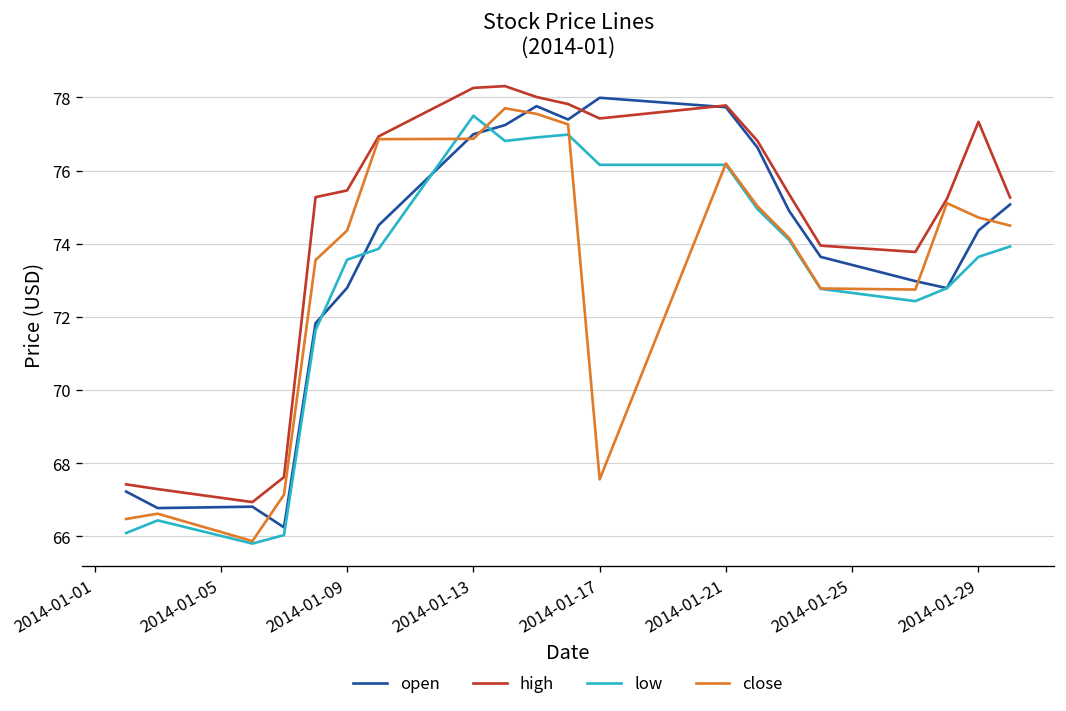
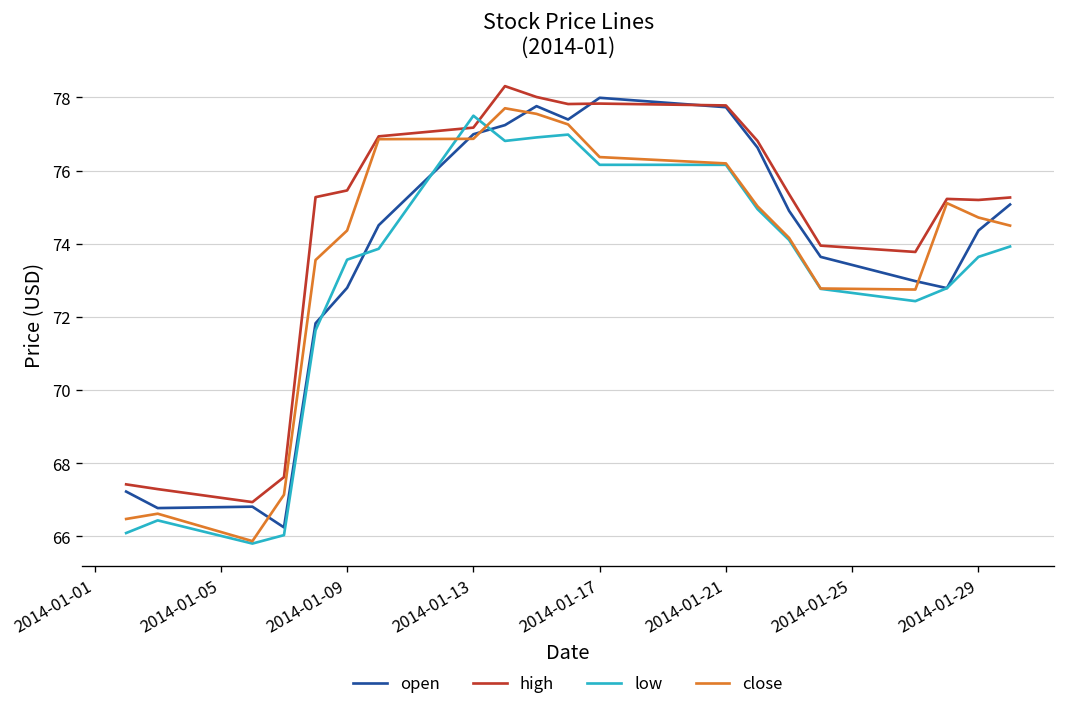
high, 2014-01-13: 78.3 -> 77.2
high, 2014-01-17: 77.4 -> 77.8
close, 2014-01-17: 67.6 -> 76.4
high, 2014-01-29: 77.3 -> 75.2
